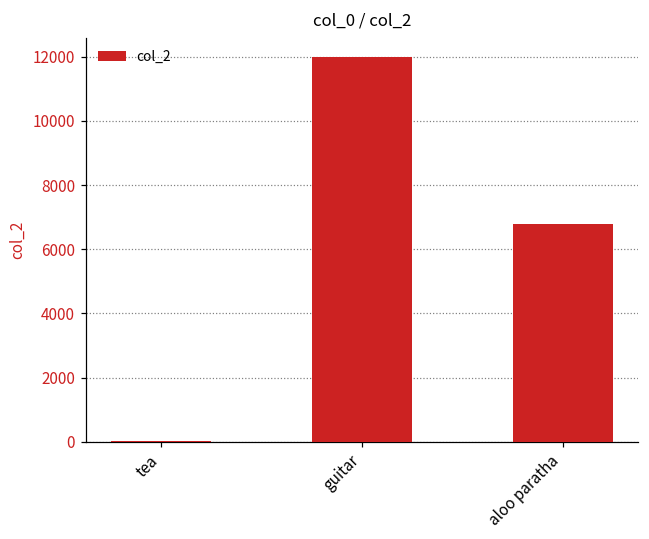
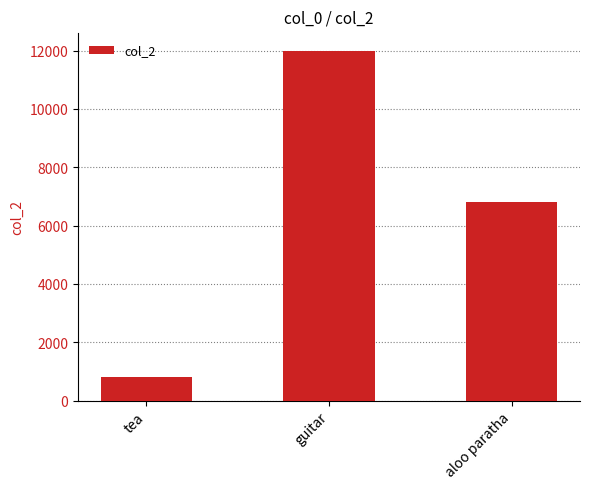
tea: 0 -> 800
